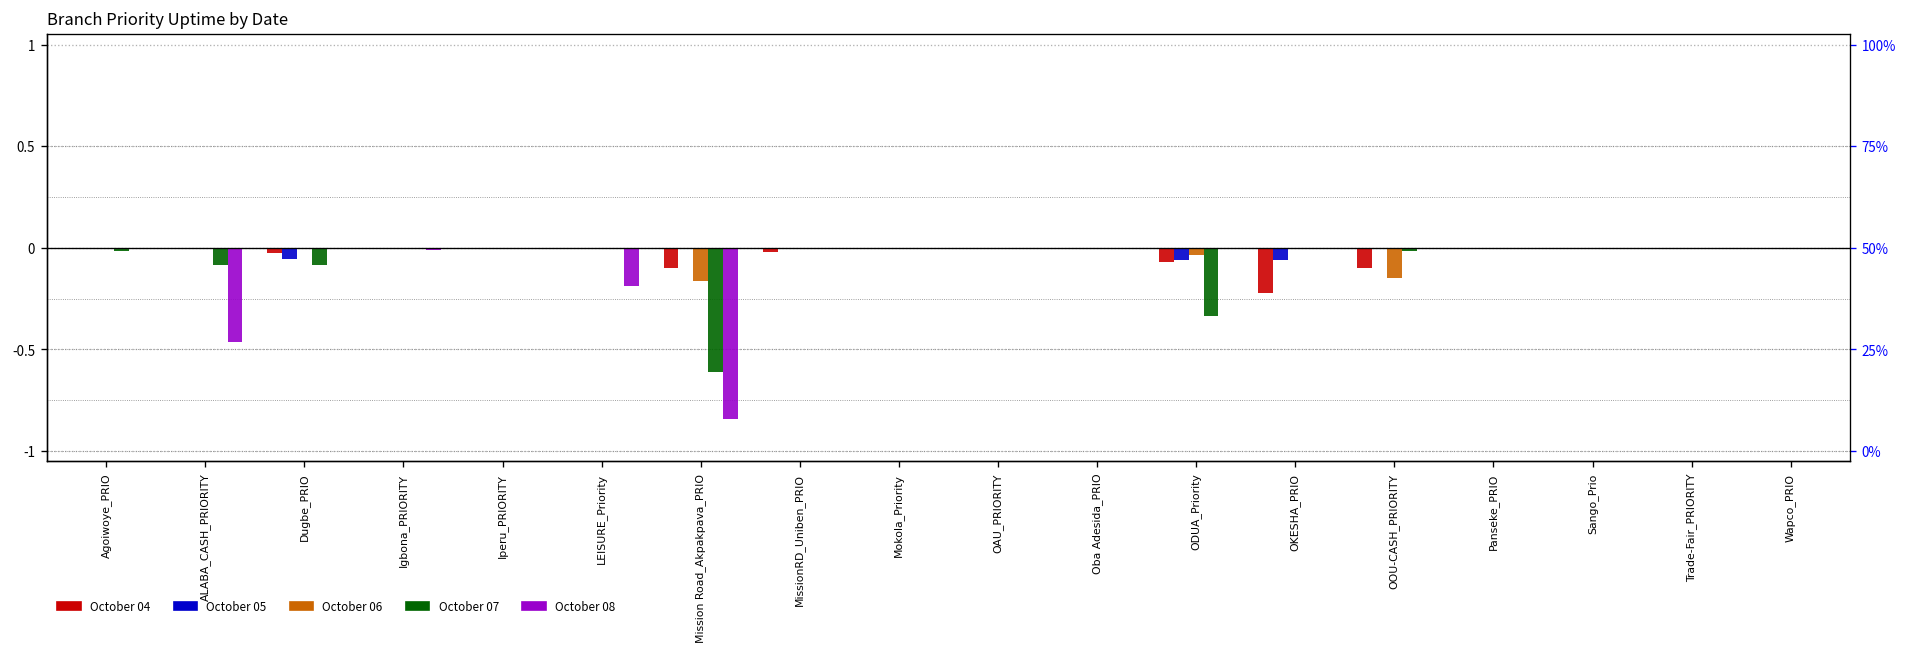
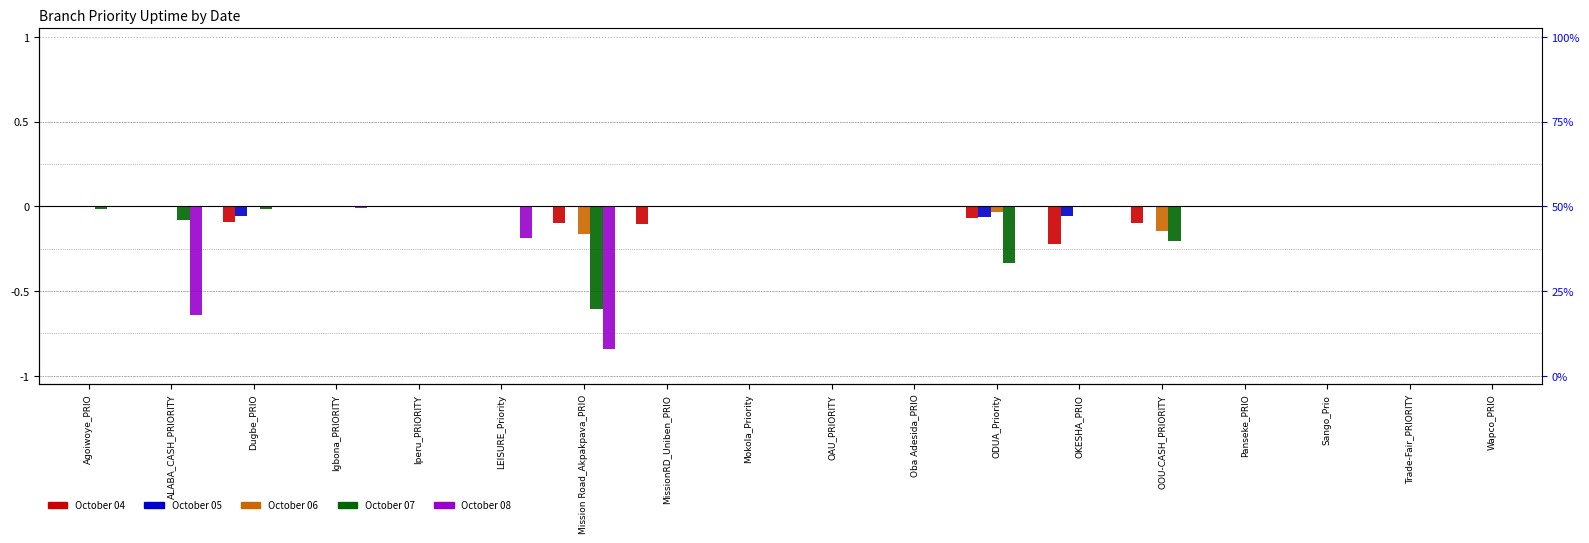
October 08, ALABA_CASH_PRIORITY: -0.46 -> -0.65
October 04, Dugbe_PRIO: -0.03 -> -0.09
October 07, Dugbe_PRIO: -0.08 -> -0.02
October 04, MissionRD_Uniben_PRIO: -0.02 -> -0.10
October 07, OOU-CASH_PRIORITY: -0.01 -> -0.21
